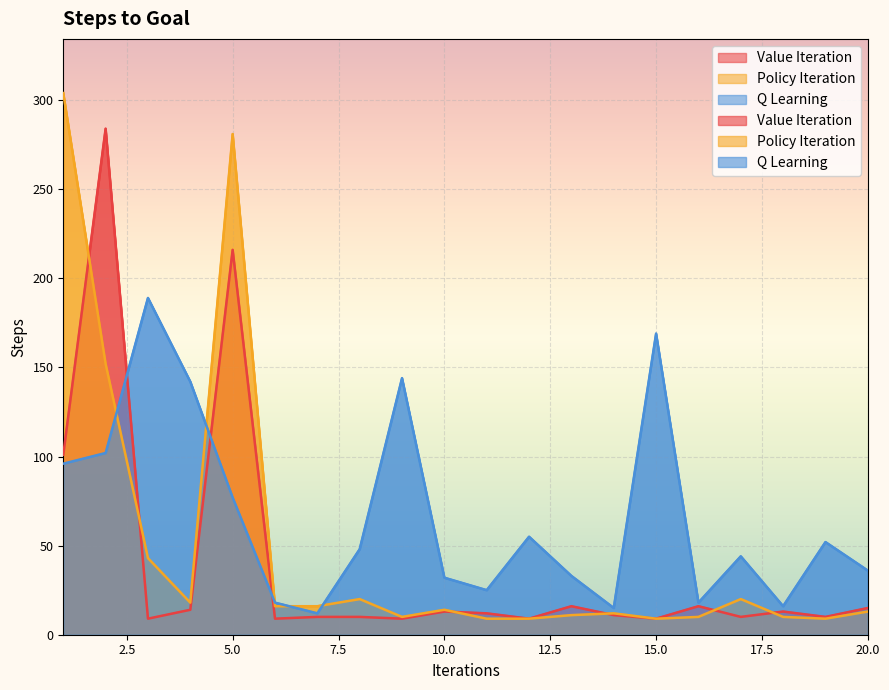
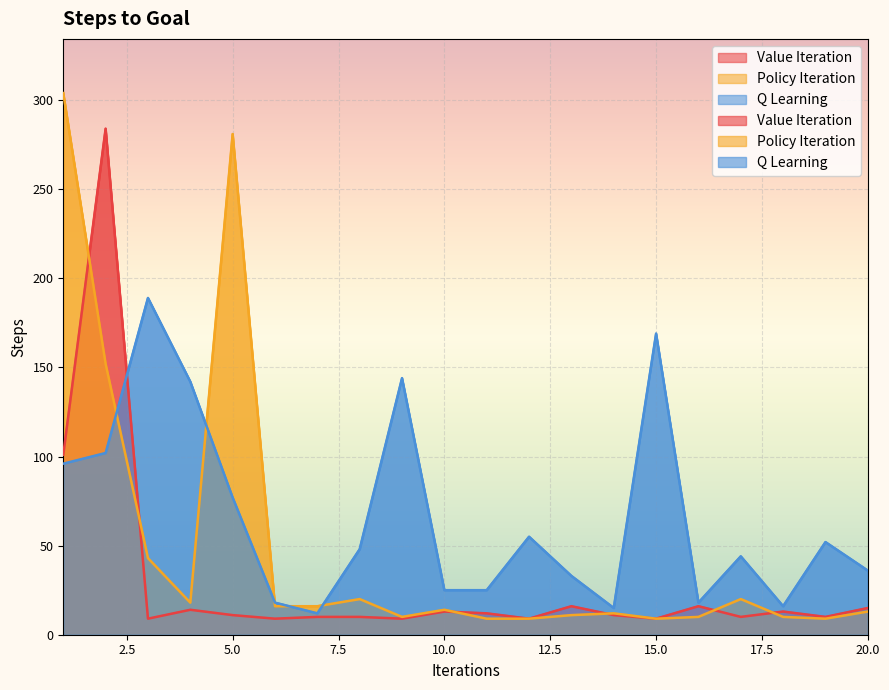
Value Iteration, 5.0: 216 -> 11
Q Learning, 10.0: 32 -> 25
